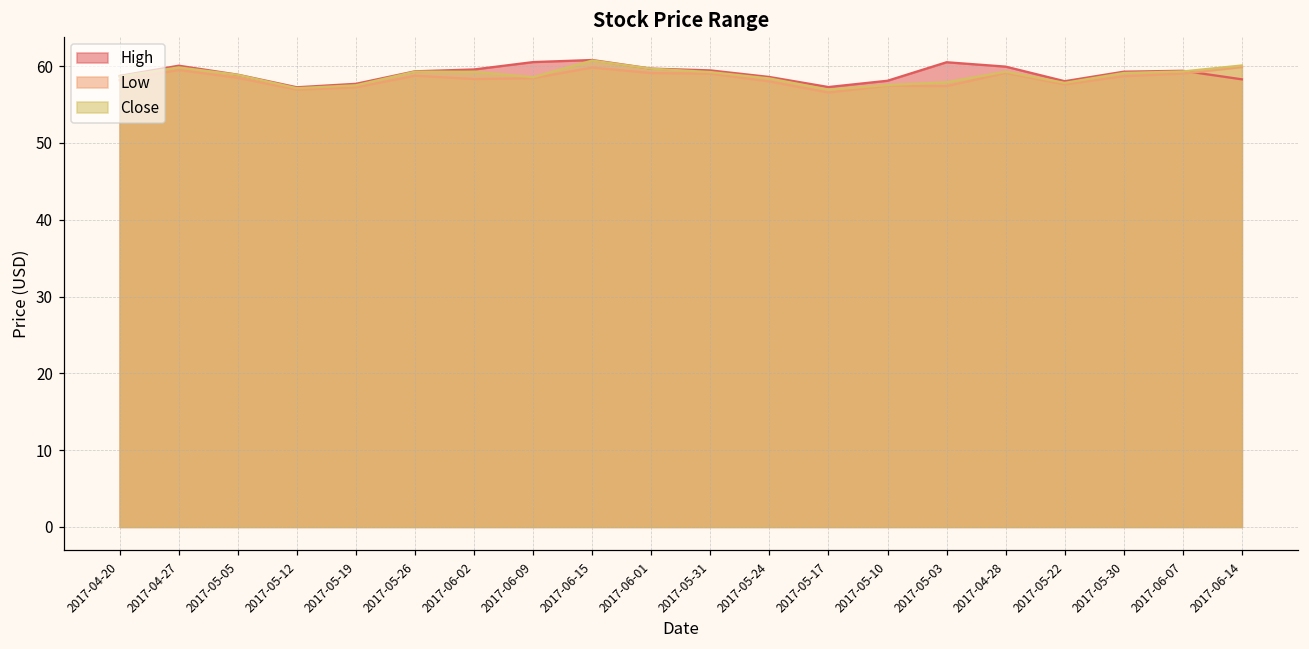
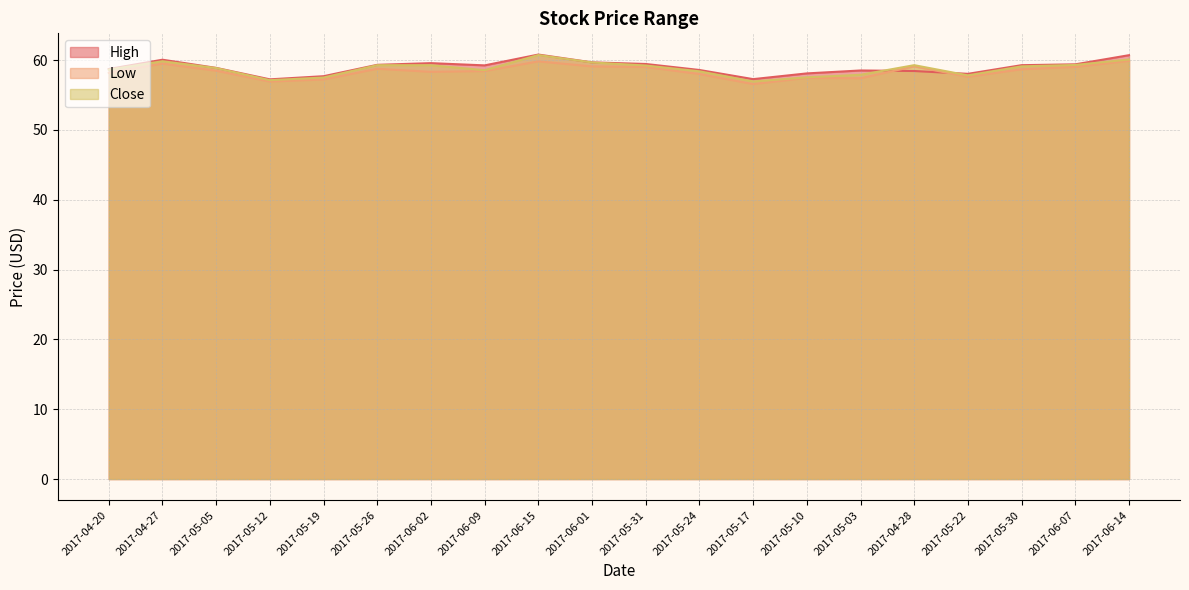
High, 2017-06-09: 61 -> 59
High, 2017-05-03: 61 -> 59
High, 2017-04-28: 60 -> 58
High, 2017-06-14: 58 -> 61
